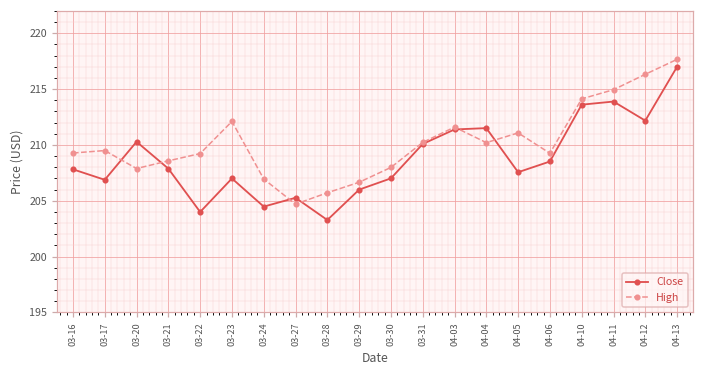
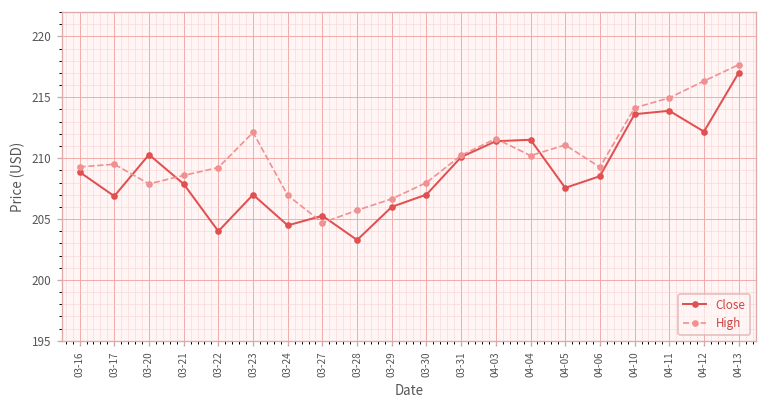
Close, 03-16: 207.8 -> 208.9
